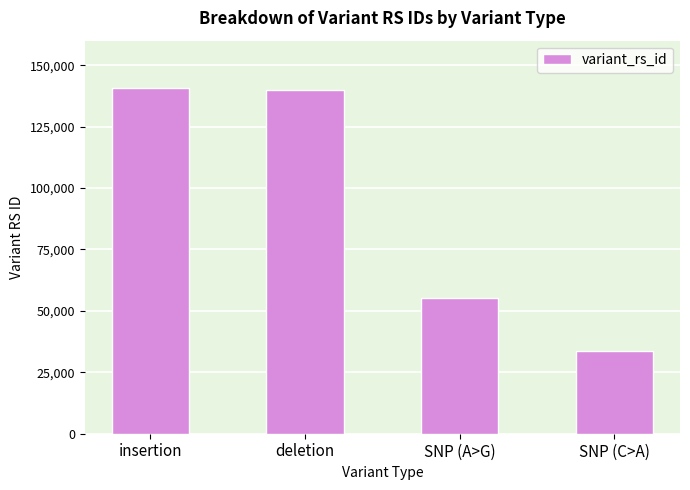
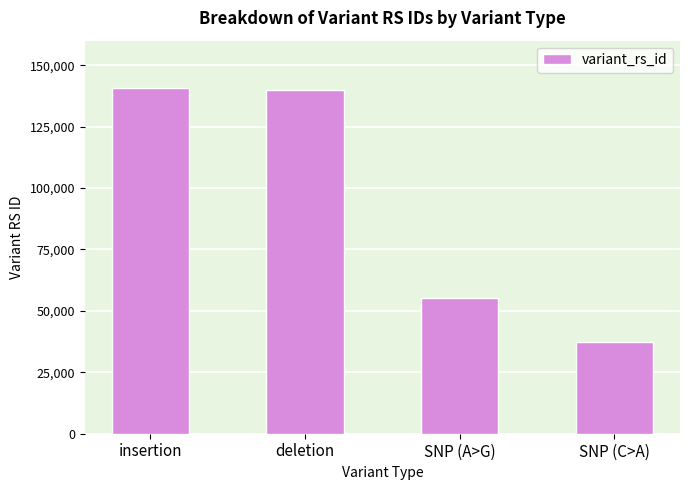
SNP (C>A): 34,000 -> 37,000
